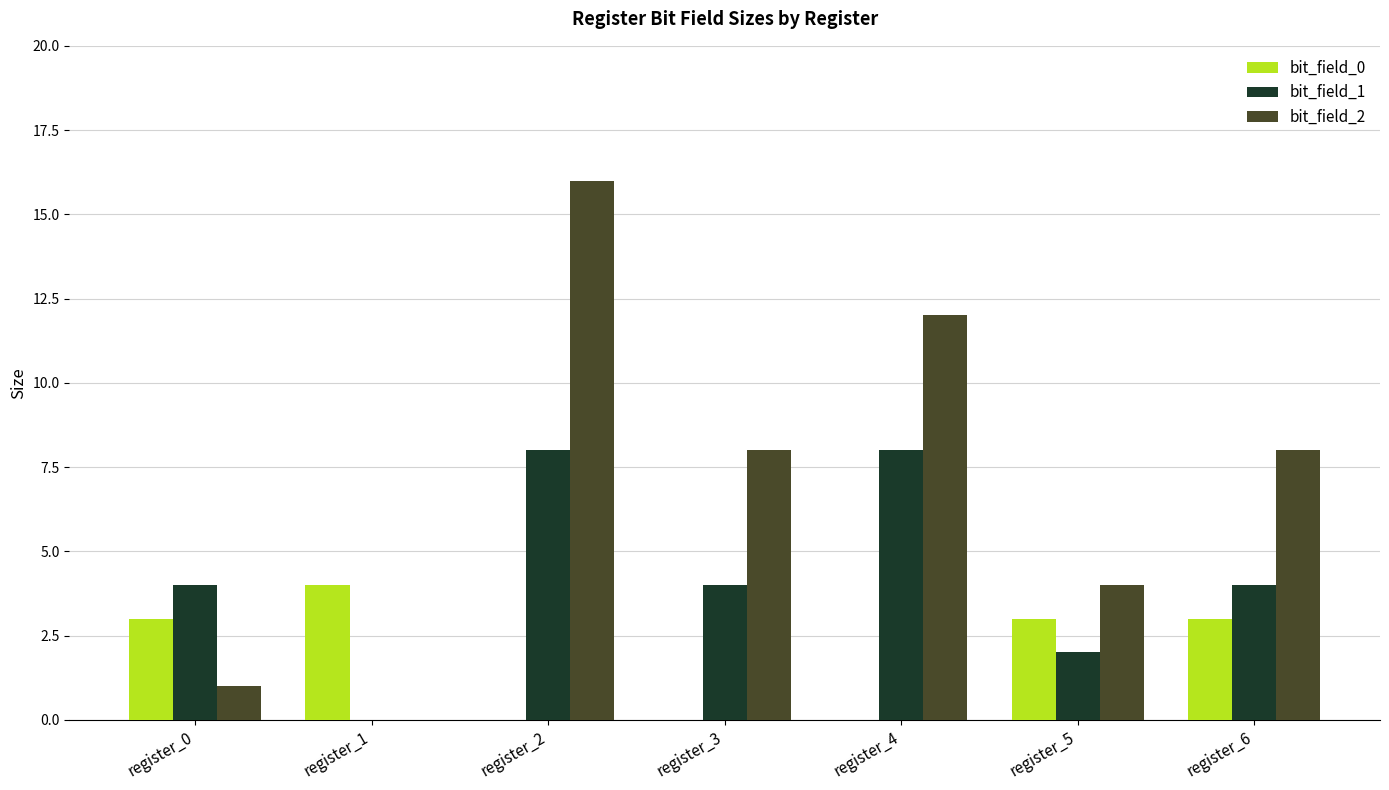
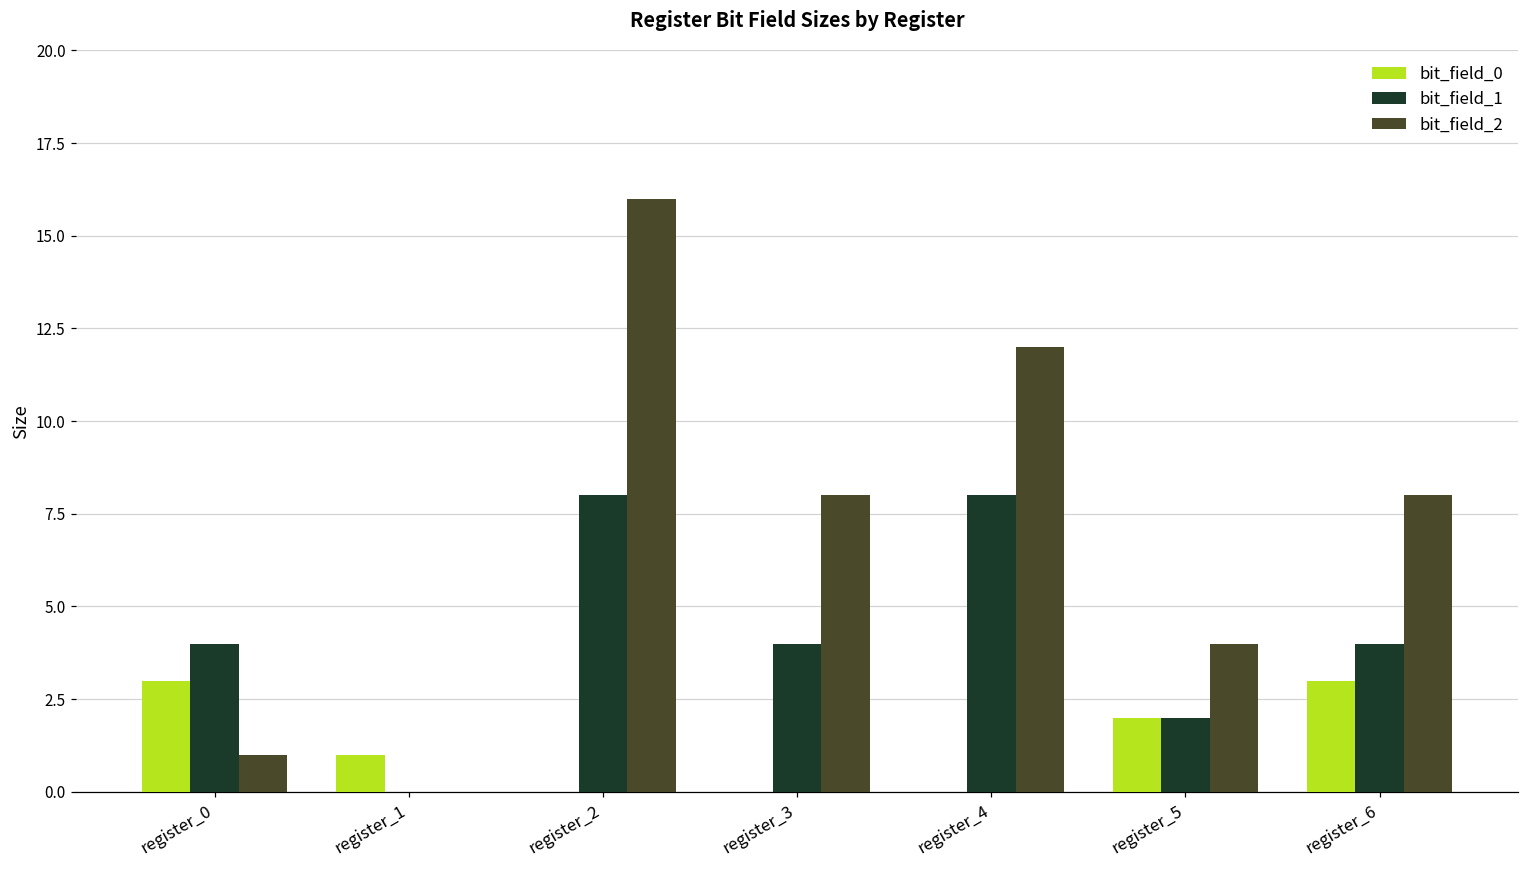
bit_field_0, register_1: 4 -> 1
bit_field_0, register_5: 3 -> 2
